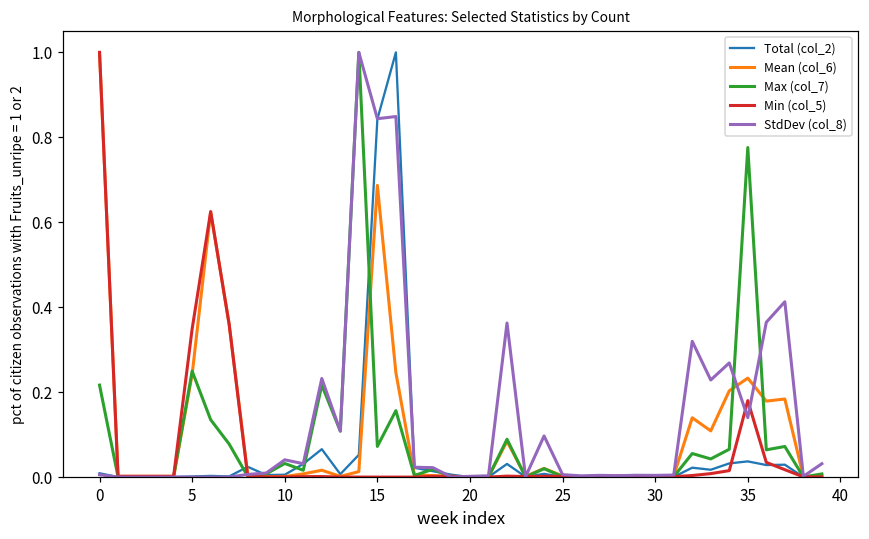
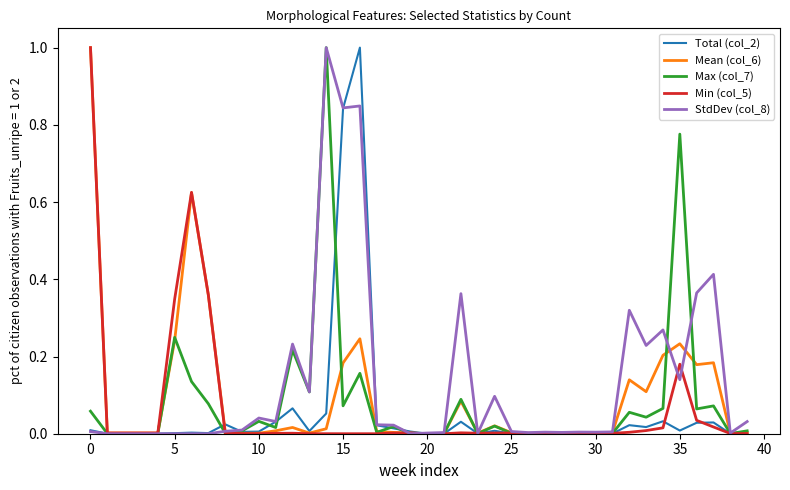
Max (col_7), 0: 0.22 -> 0.06
Mean (col_6), 15: 0.69 -> 0.18
Total (col_2), 35: 0.04 -> 0.01
